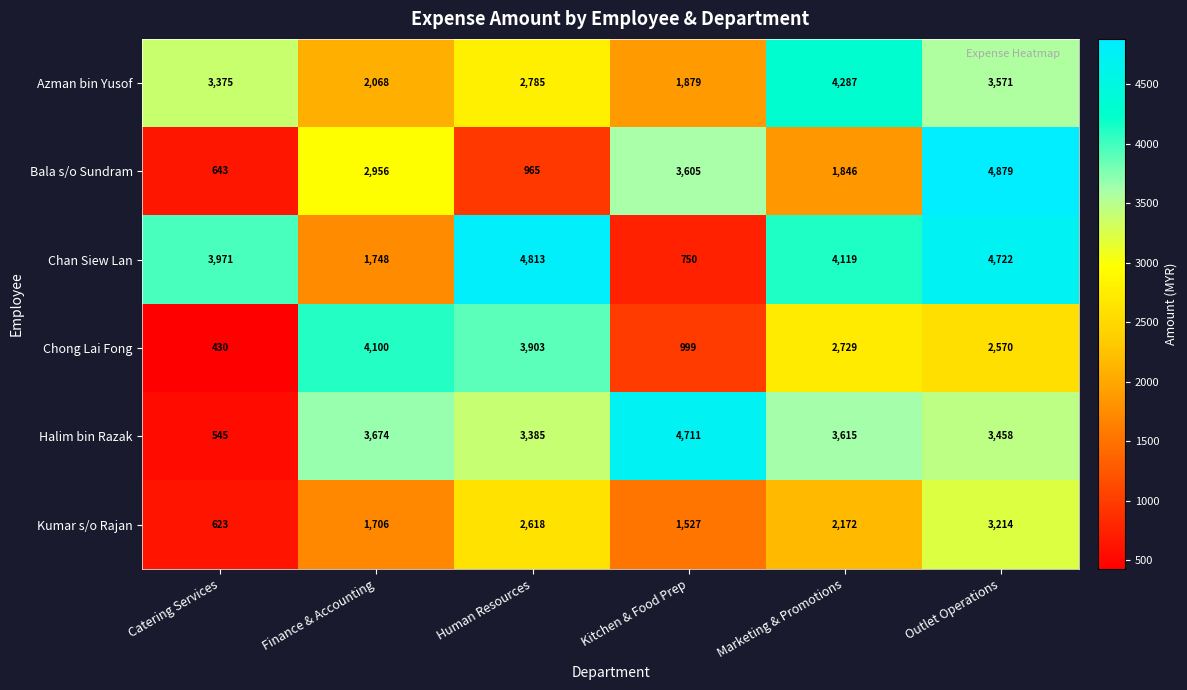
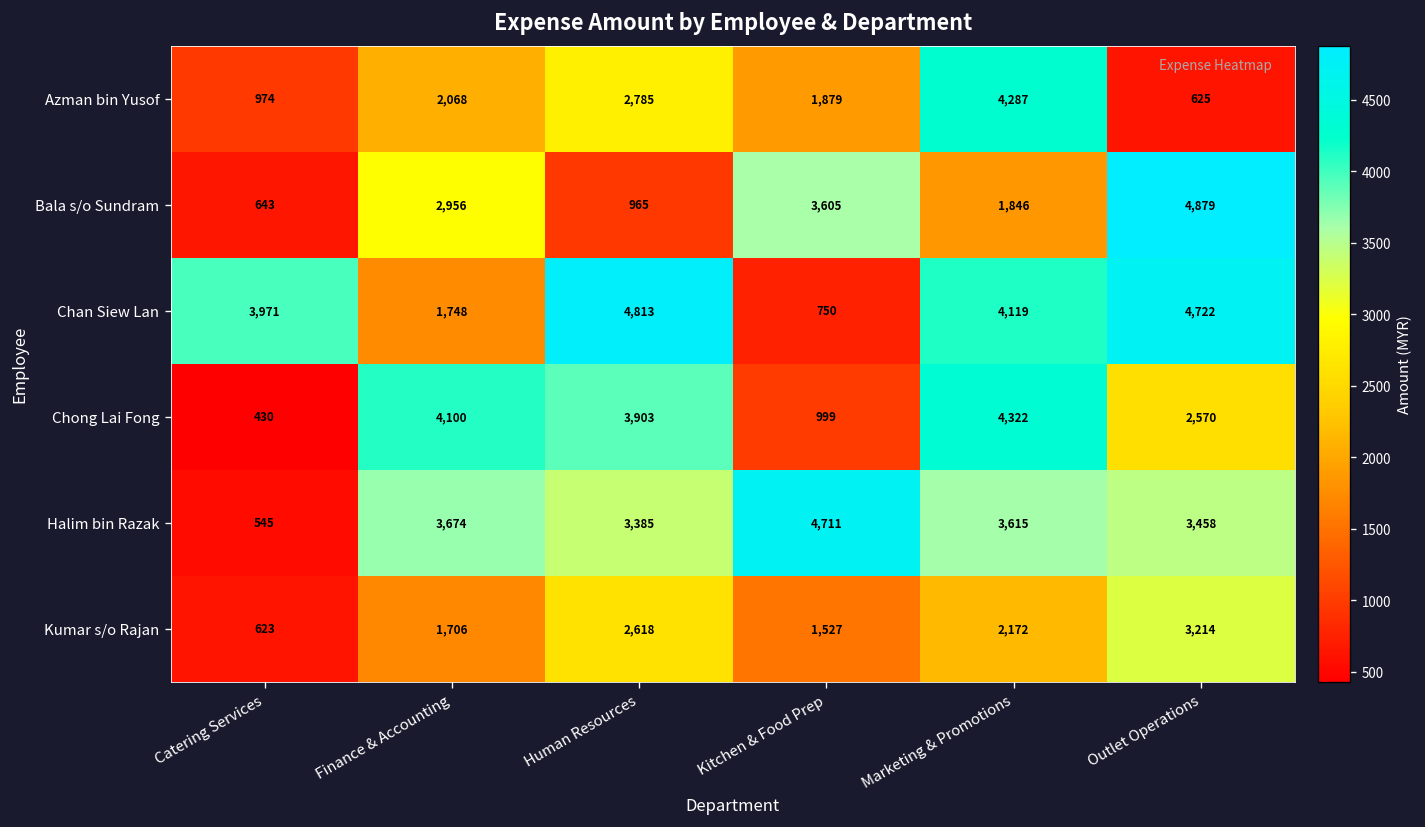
Azman bin Yusof, Catering Services: 3,375 -> 974
Azman bin Yusof, Outlet Operations: 3,571 -> 625
Chong Lai Fong, Marketing & Promotions: 2,729 -> 4,322
